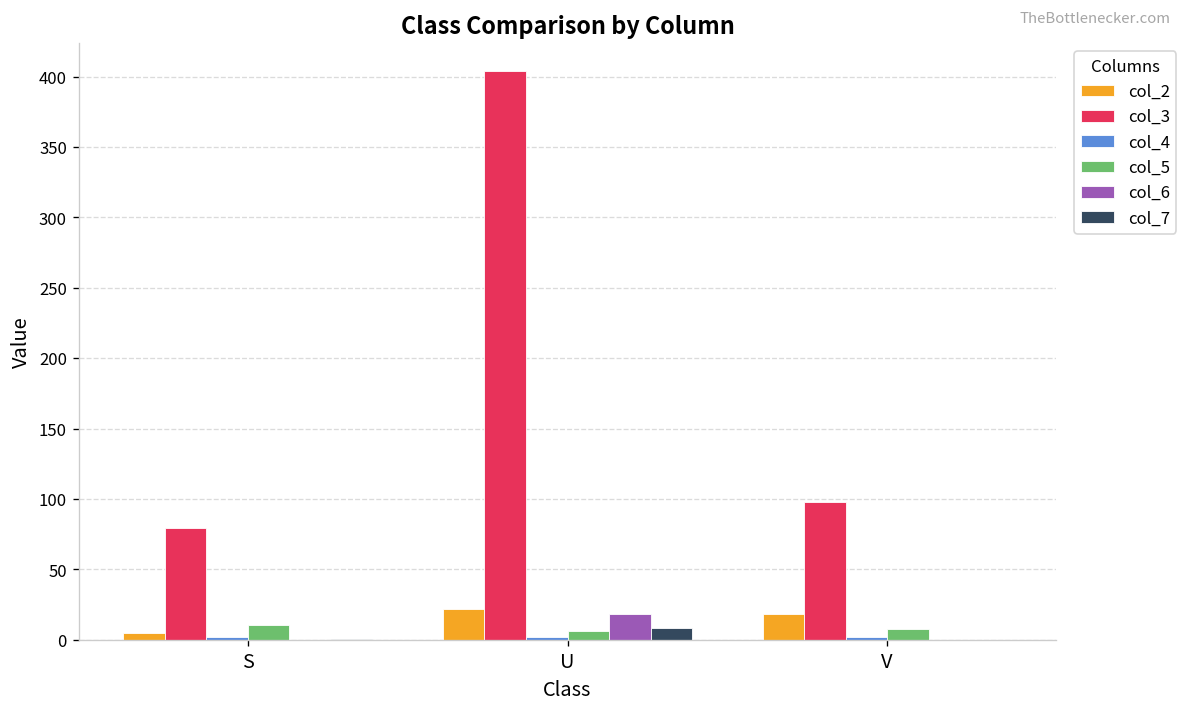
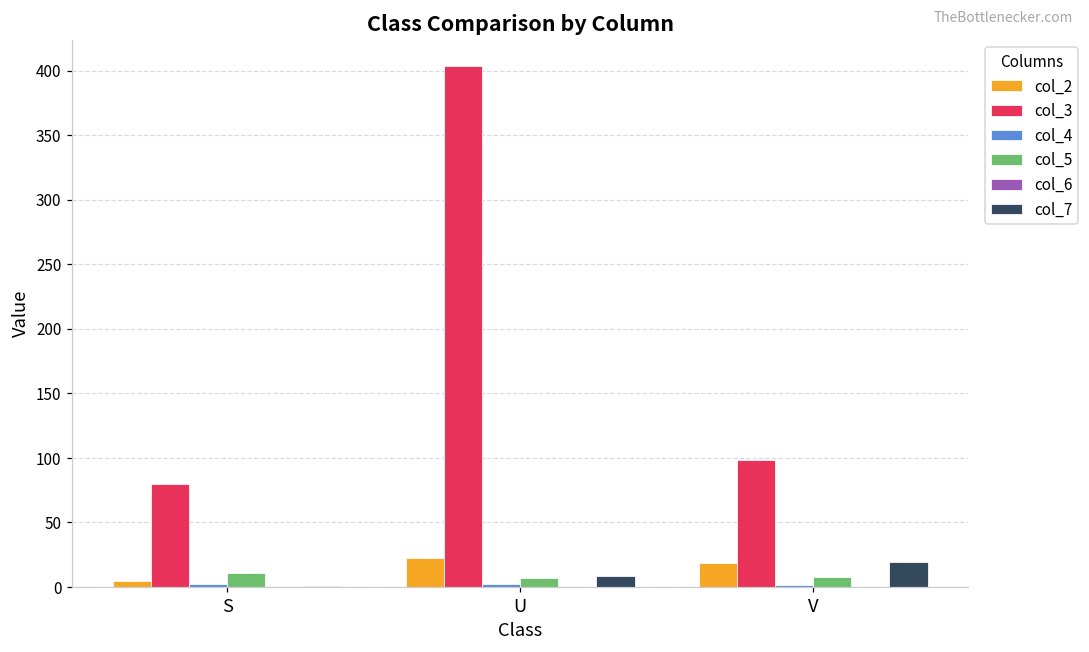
col_6, U: 18 -> 0
col_7, V: 0 -> 19
